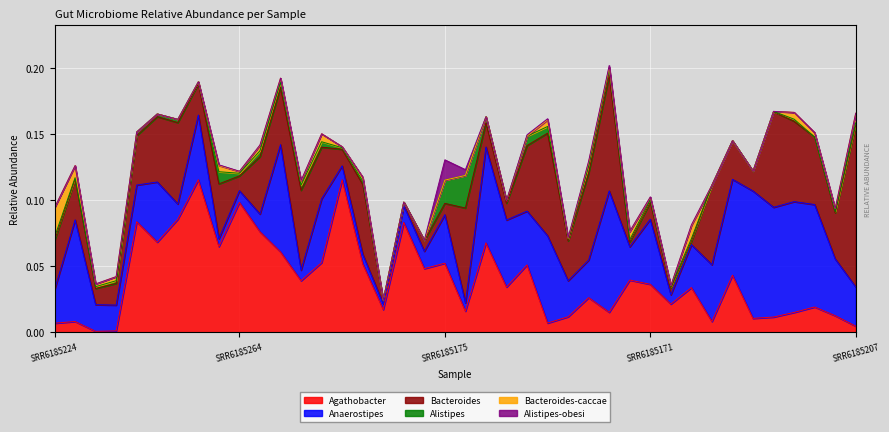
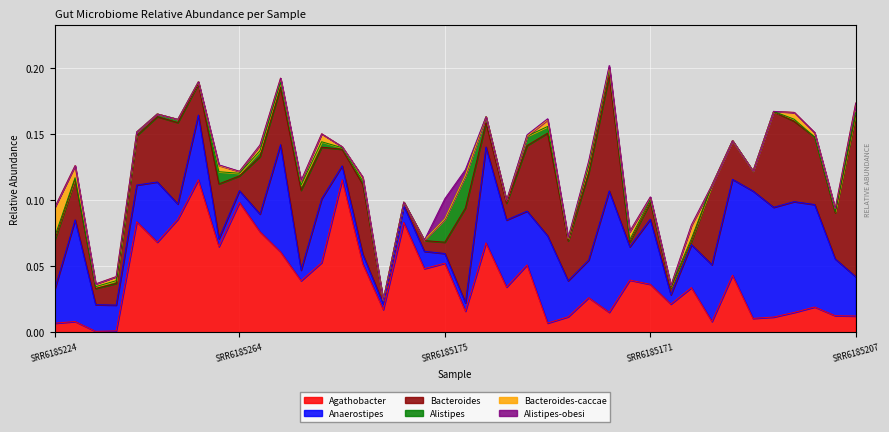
Anaerostipes, SRR6185175: 0.037 -> 0.007
Agathobacter, SRR6185207: 0.005 -> 0.012
